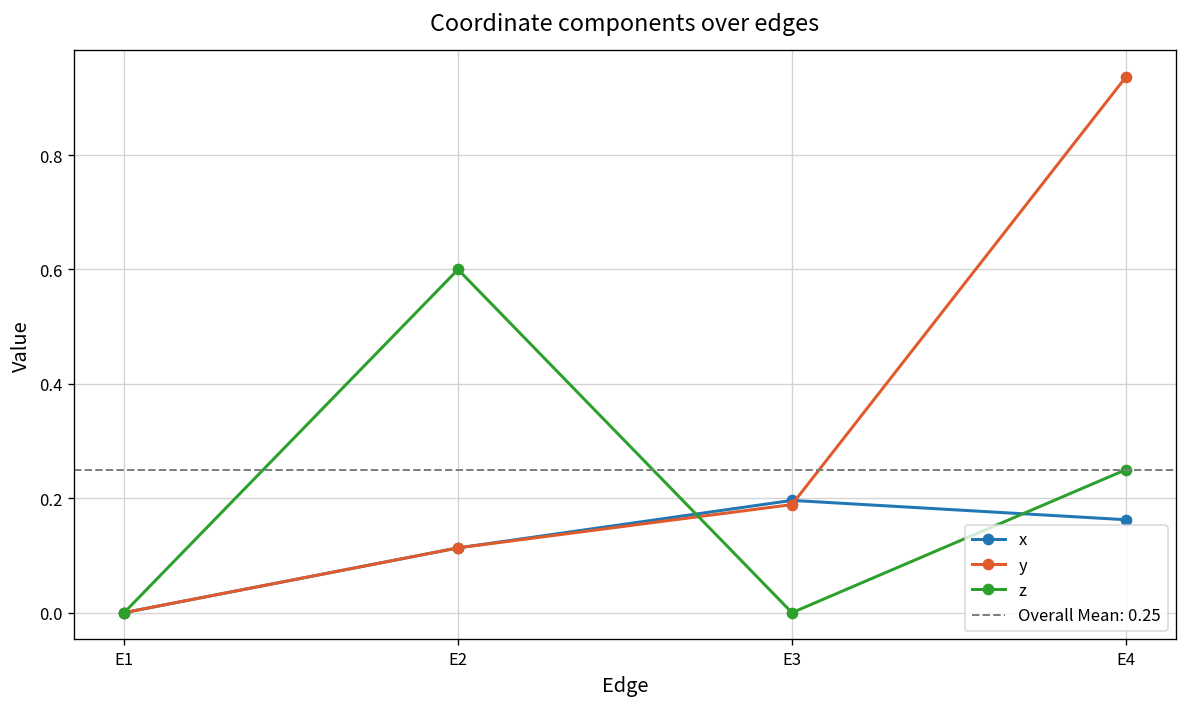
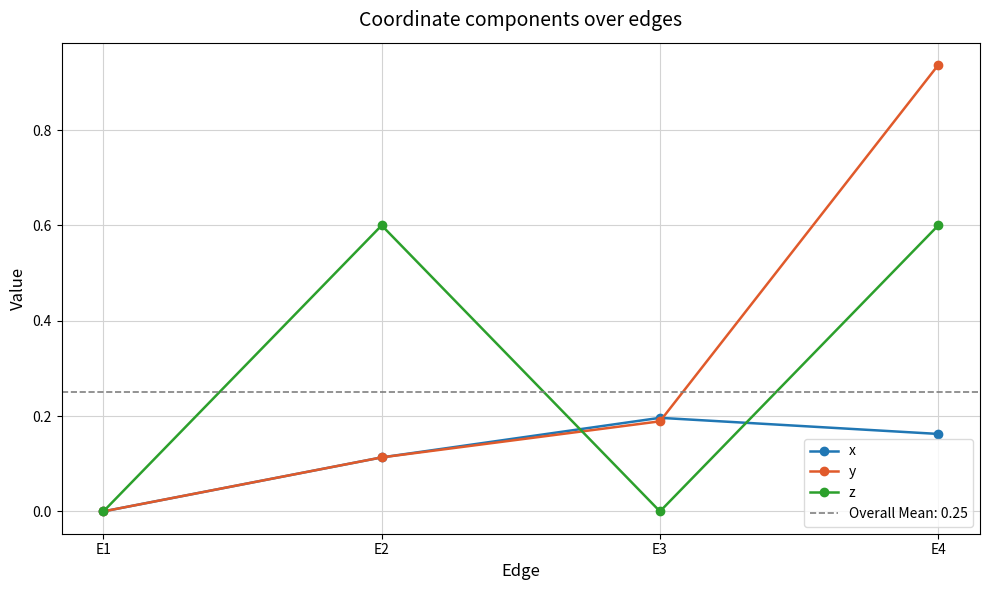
z, E4: 0.25 -> 0.60
